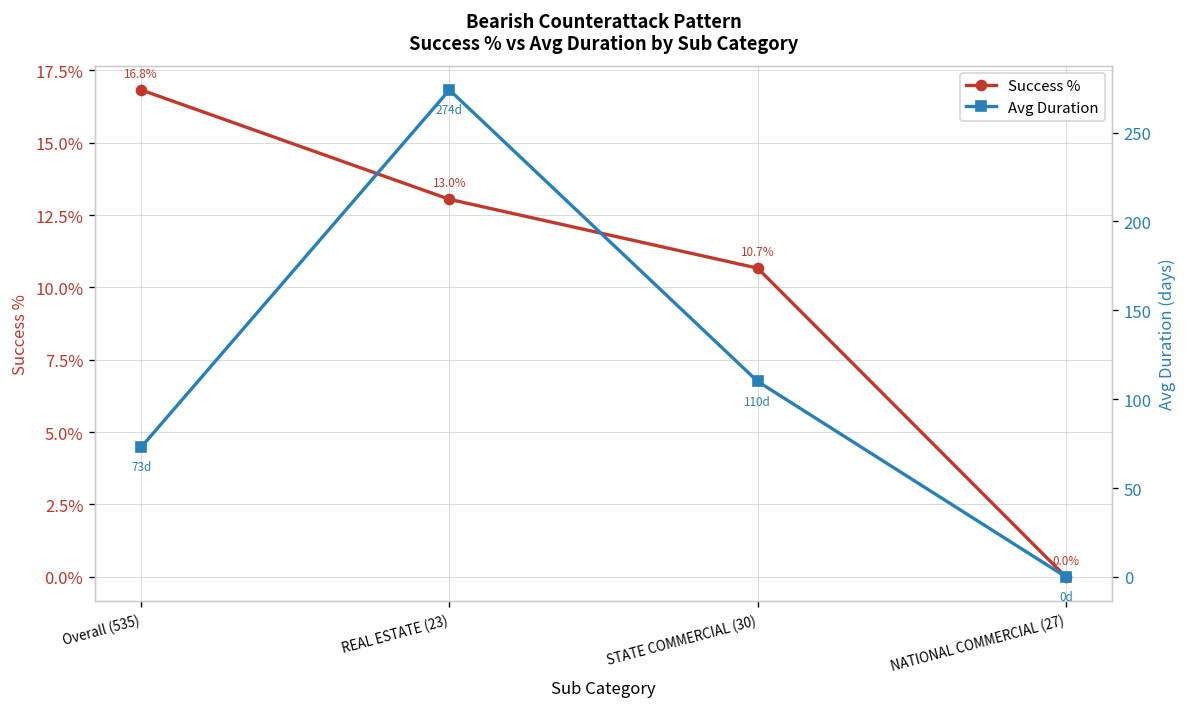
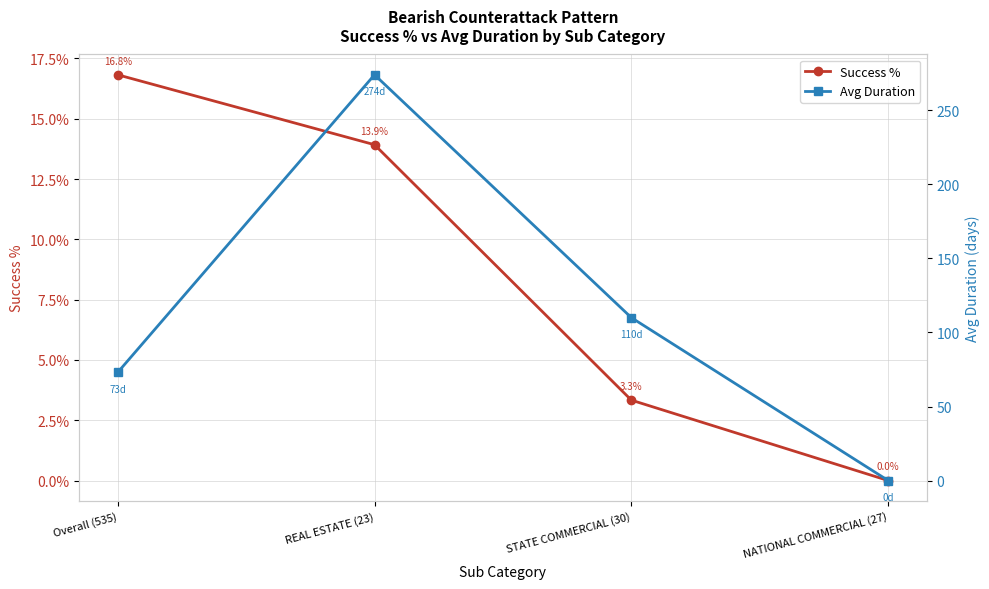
Success %, REAL ESTATE (23): 13.0% -> 13.9%
Success %, STATE COMMERCIAL (30): 10.7% -> 3.3%
